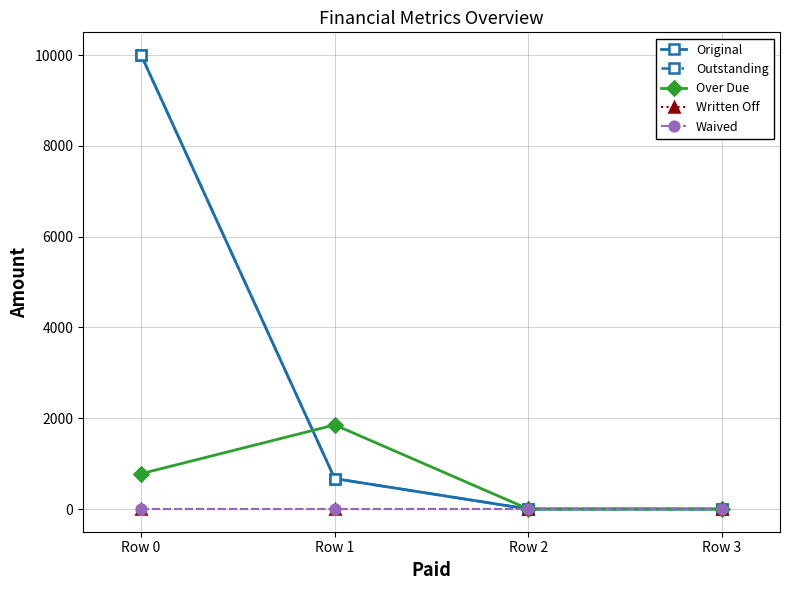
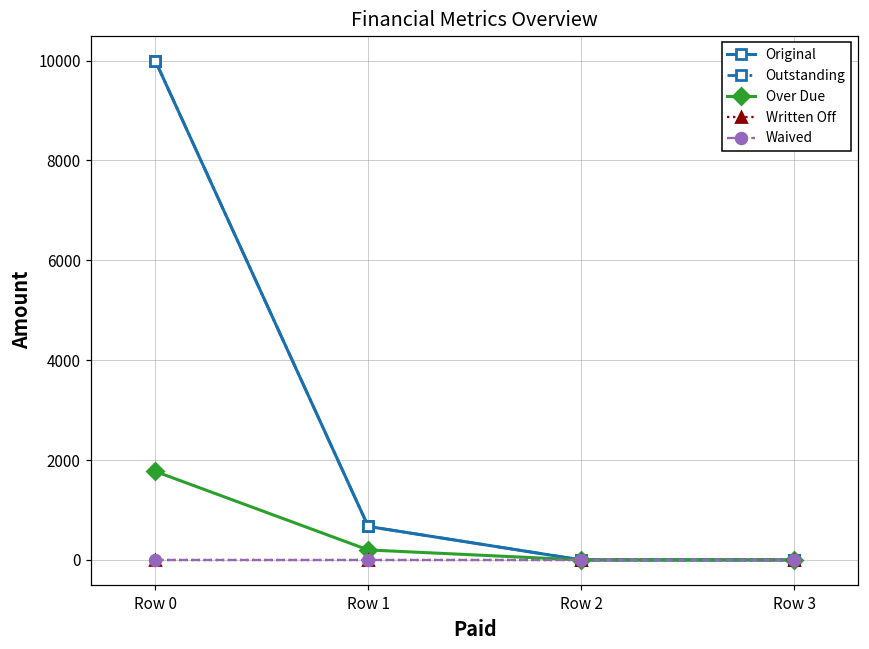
Over Due, Row 0: 800 -> 1800
Over Due, Row 1: 1900 -> 200
